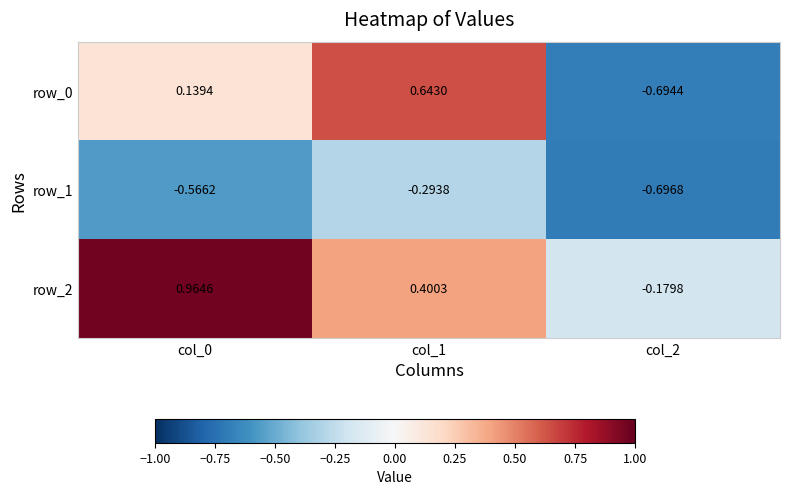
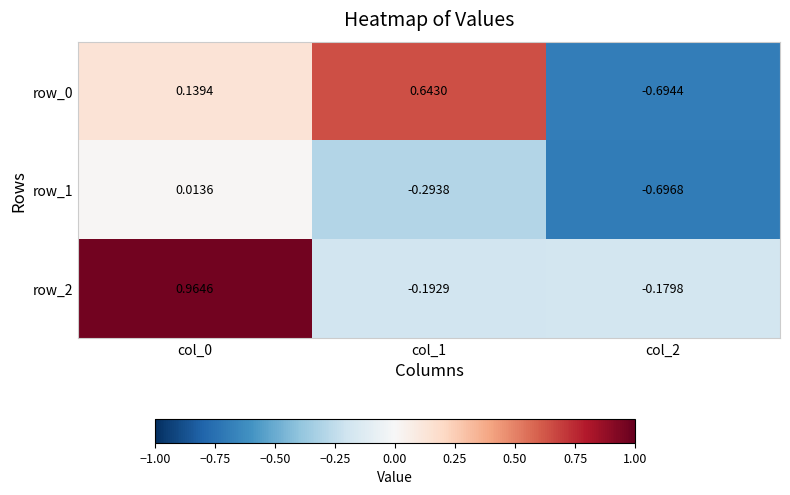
row_1, col_0: -0.5662 -> 0.0136
row_2, col_1: 0.4003 -> -0.1929
